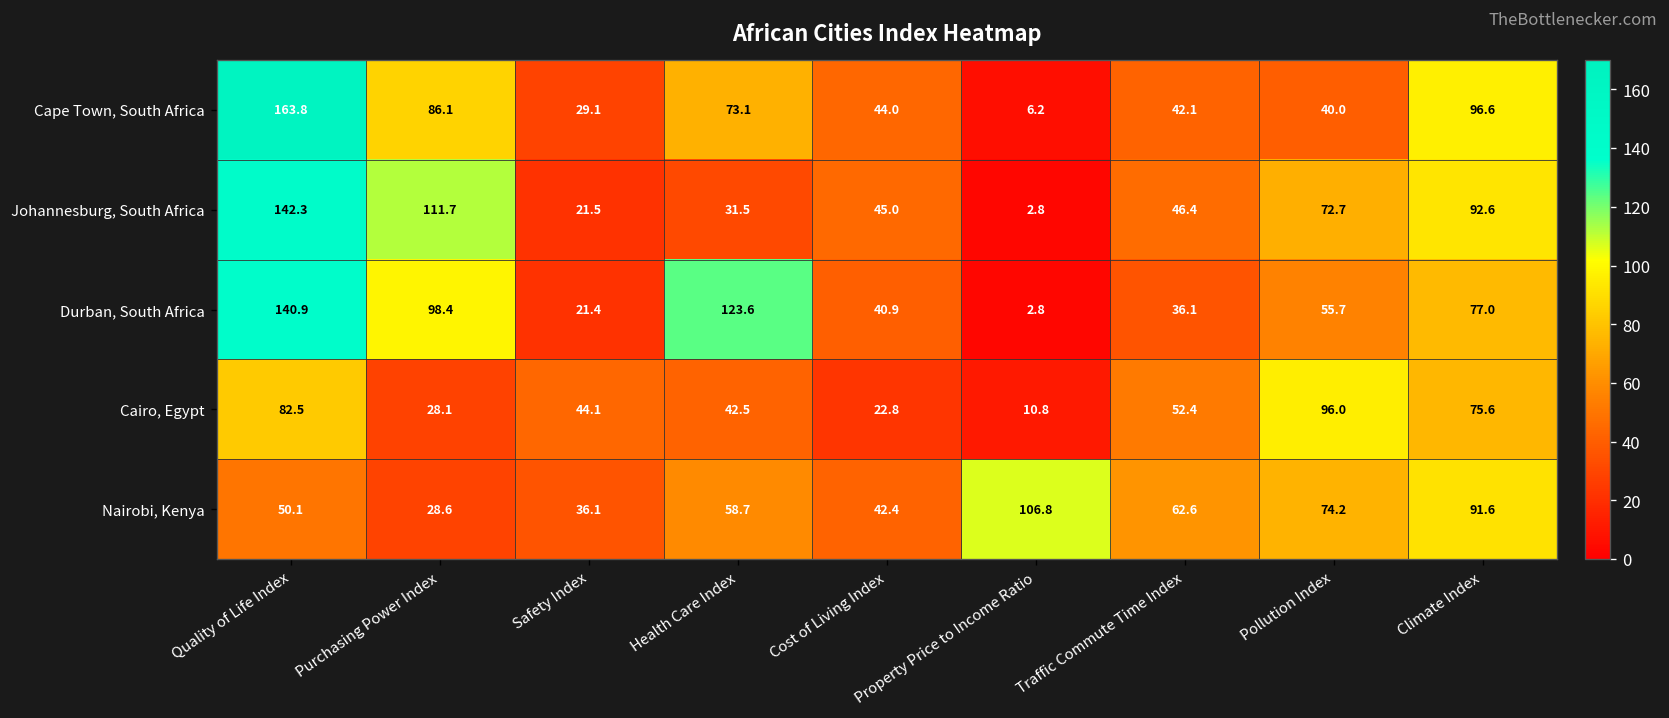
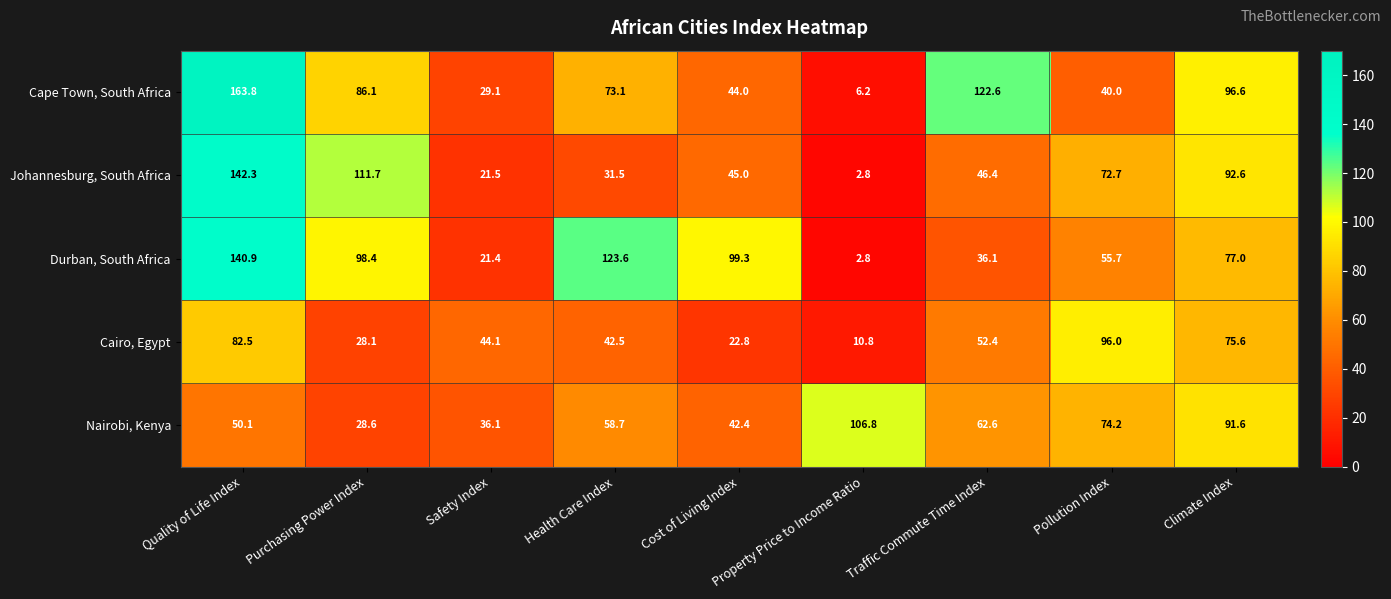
Cape Town, South Africa, Traffic Commute Time Index: 42.1 -> 122.6
Durban, South Africa, Cost of Living Index: 40.9 -> 99.3
